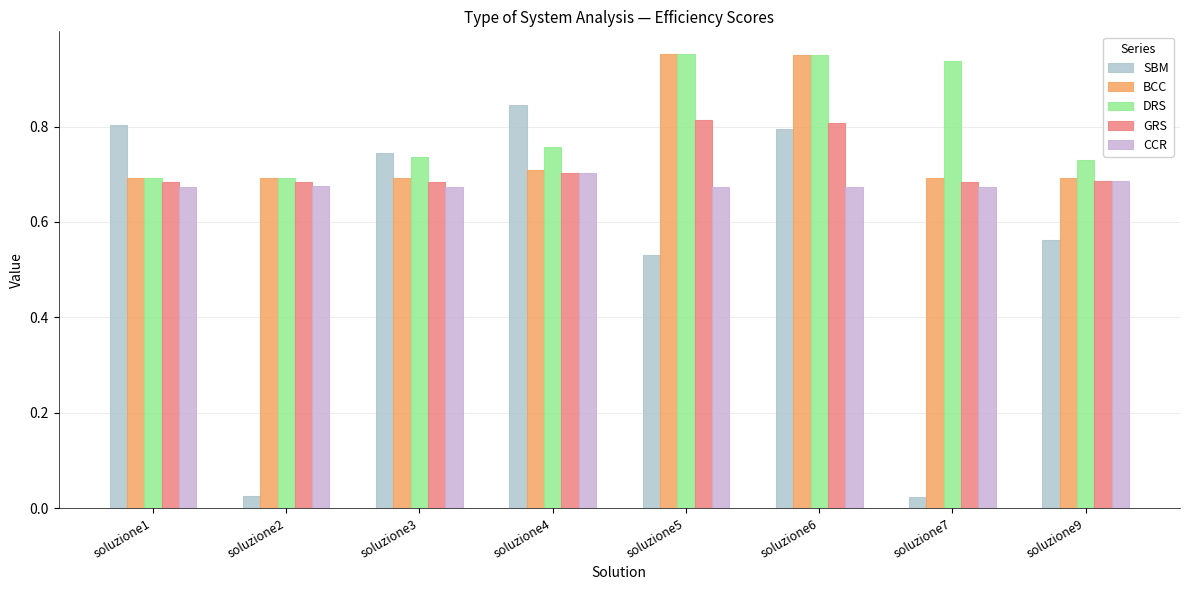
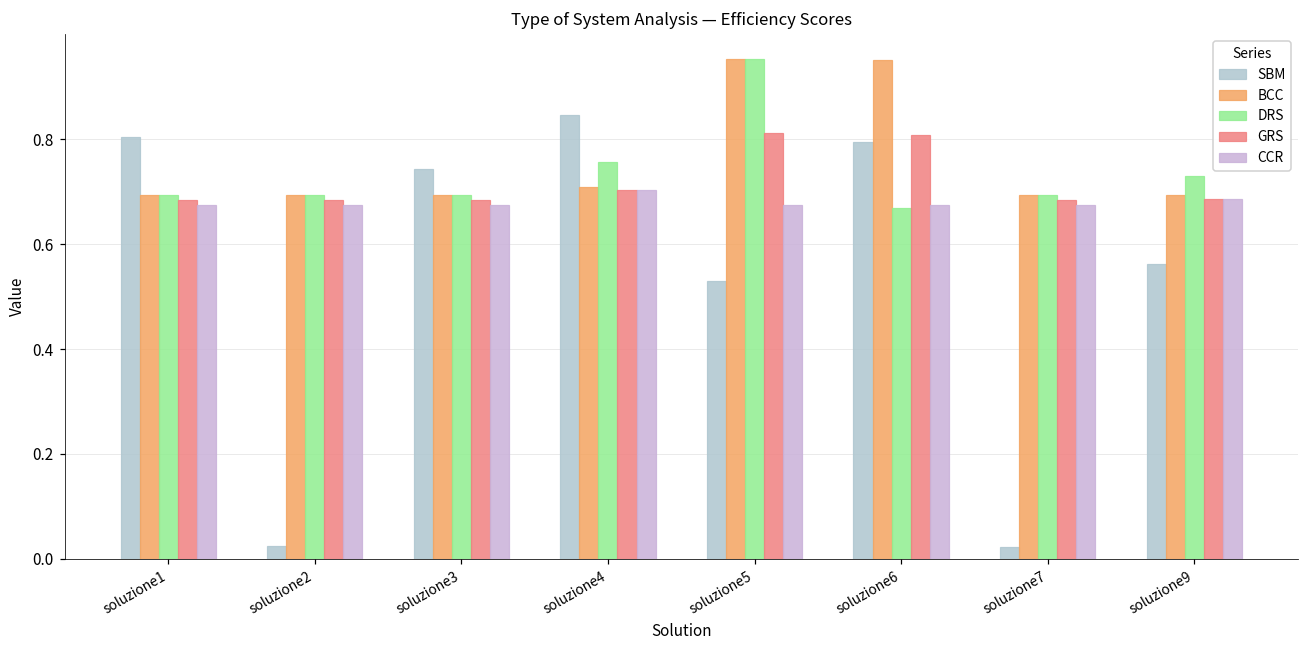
DRS, soluzione3: 0.74 -> 0.69
DRS, soluzione6: 0.95 -> 0.67
DRS, soluzione7: 0.94 -> 0.69
